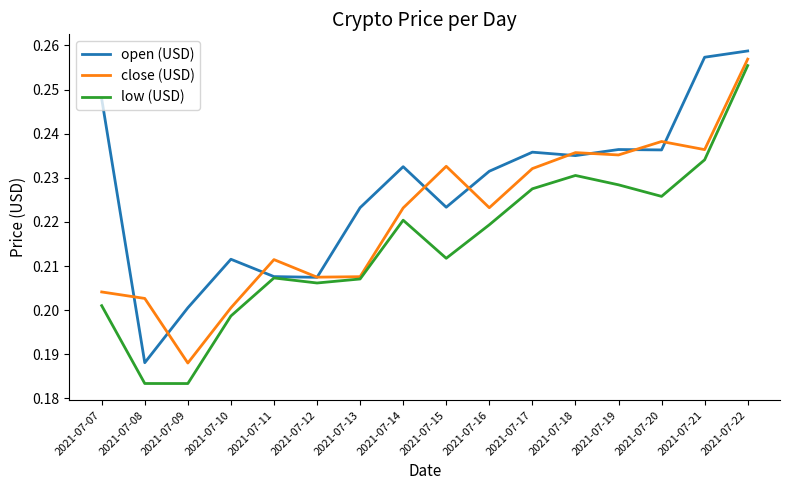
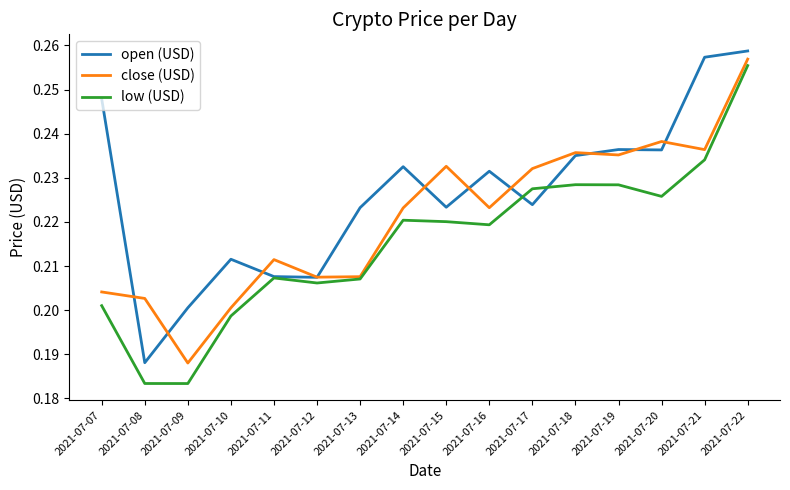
low (USD), 2021-07-15: 0.212 -> 0.220
open (USD), 2021-07-17: 0.236 -> 0.224
low (USD), 2021-07-18: 0.231 -> 0.228
